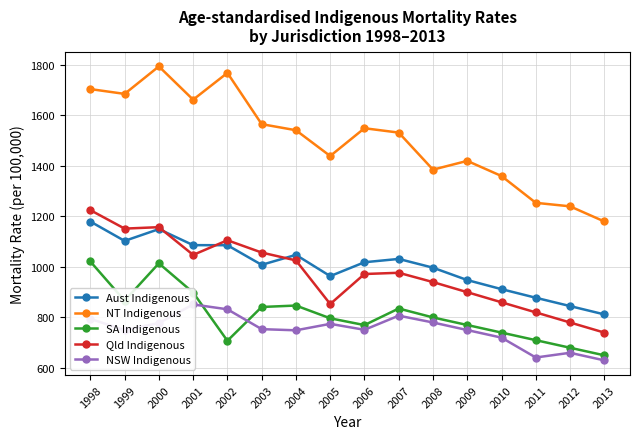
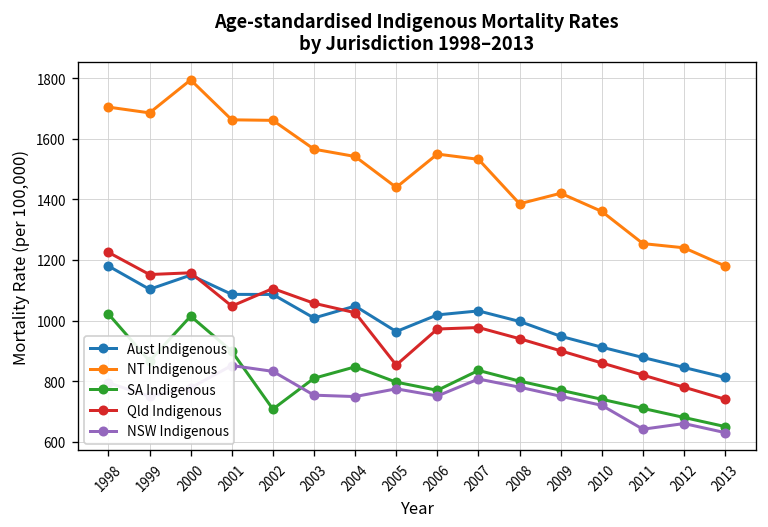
NT Indigenous, 2002: 1770 -> 1660
SA Indigenous, 2003: 840 -> 810
